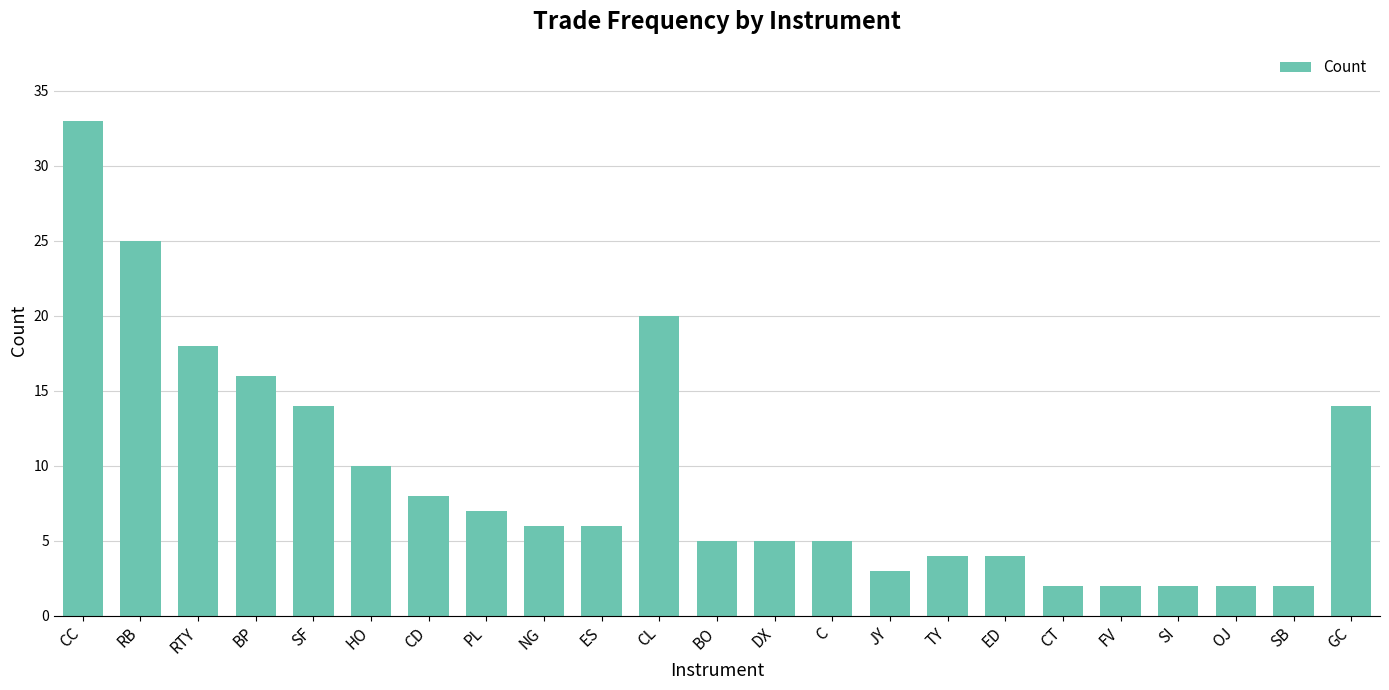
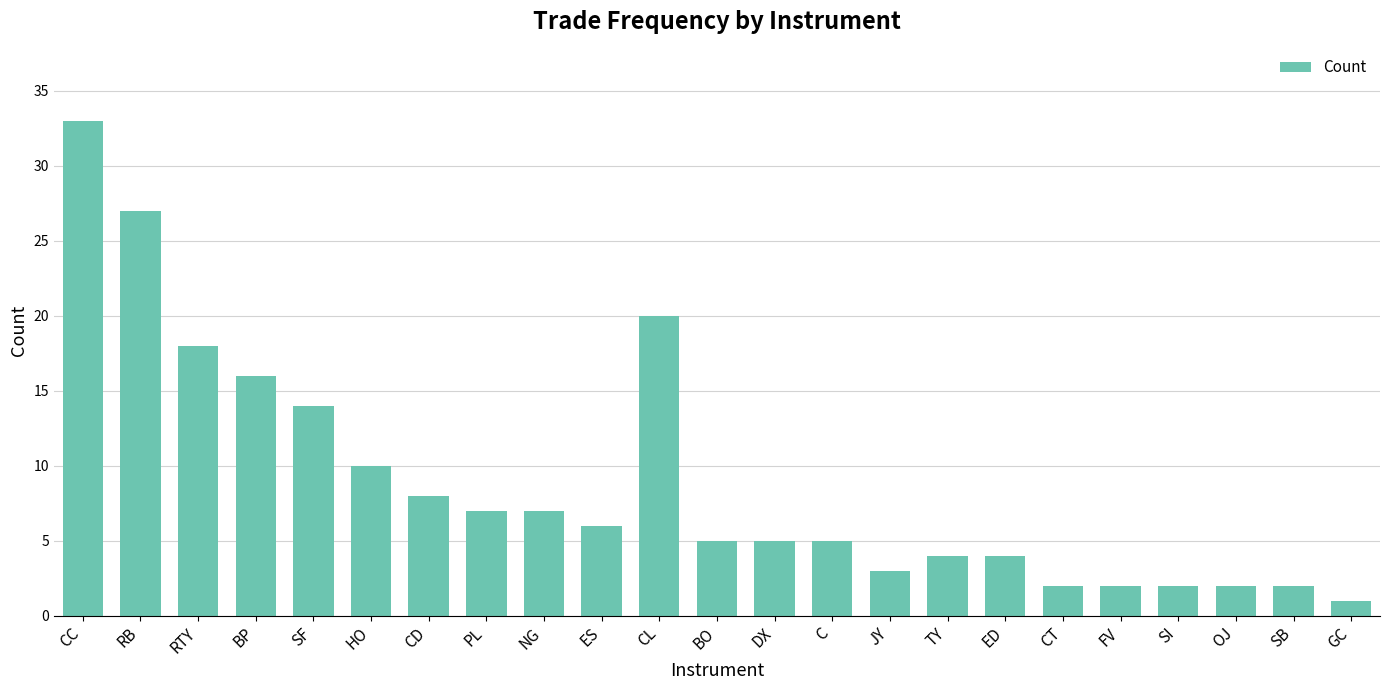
RB: 25 -> 27
NG: 6 -> 7
GC: 14 -> 1
